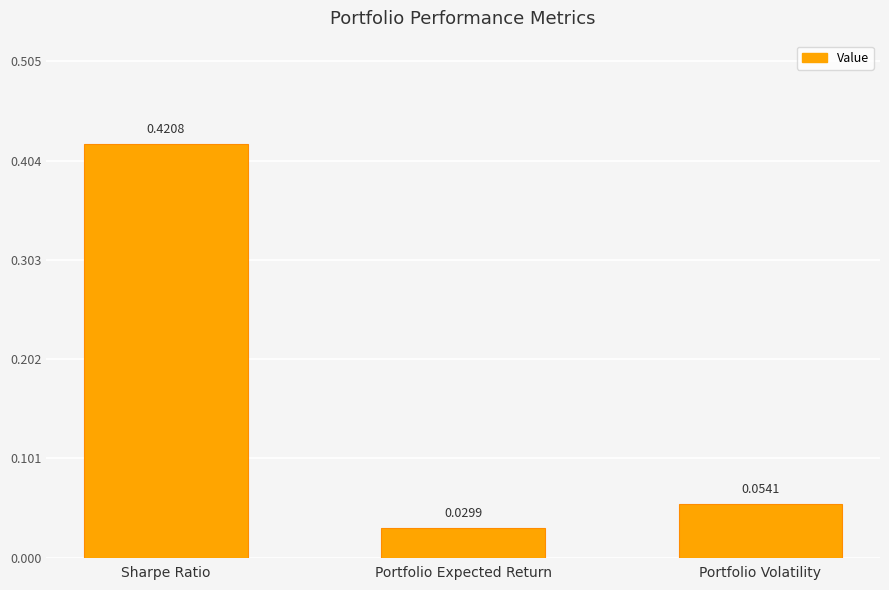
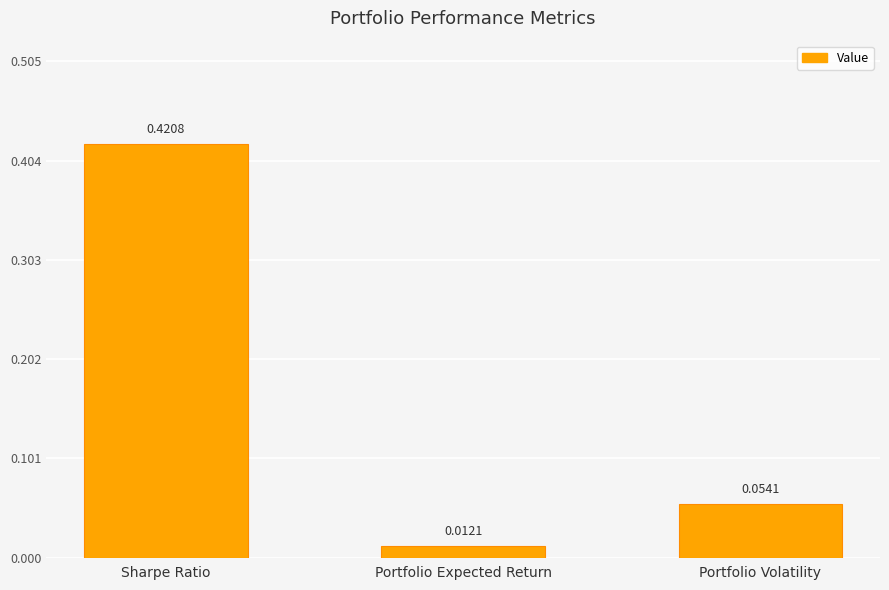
Portfolio Expected Return: 0.0299 -> 0.0121
